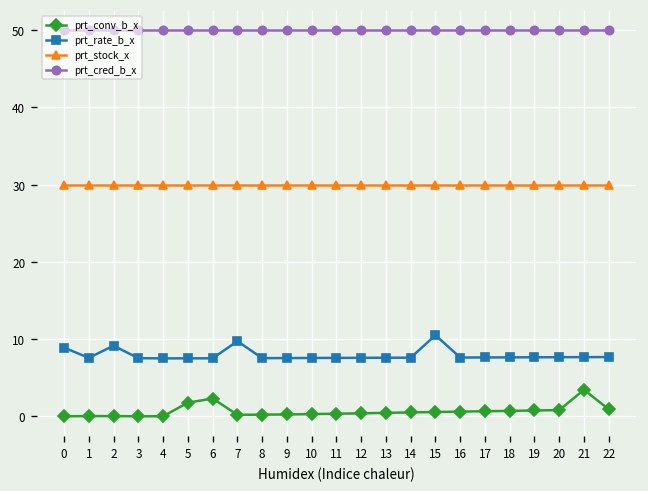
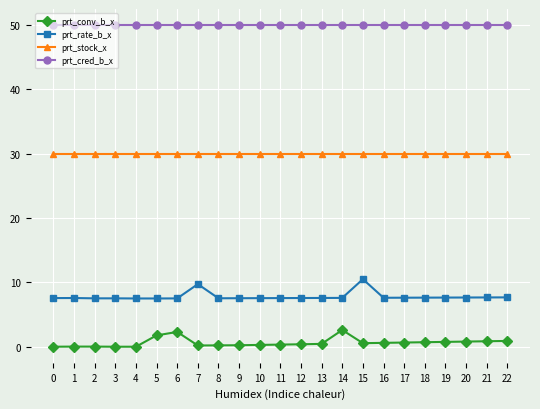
prt_rate_b_x, 0: 9 -> 8
prt_rate_b_x, 2: 9 -> 8
prt_conv_b_x, 14: 1 -> 3
prt_conv_b_x, 21: 3 -> 1
